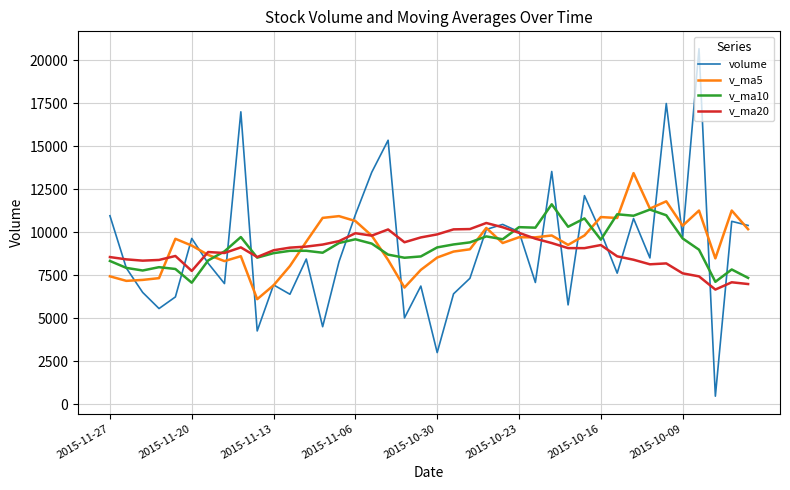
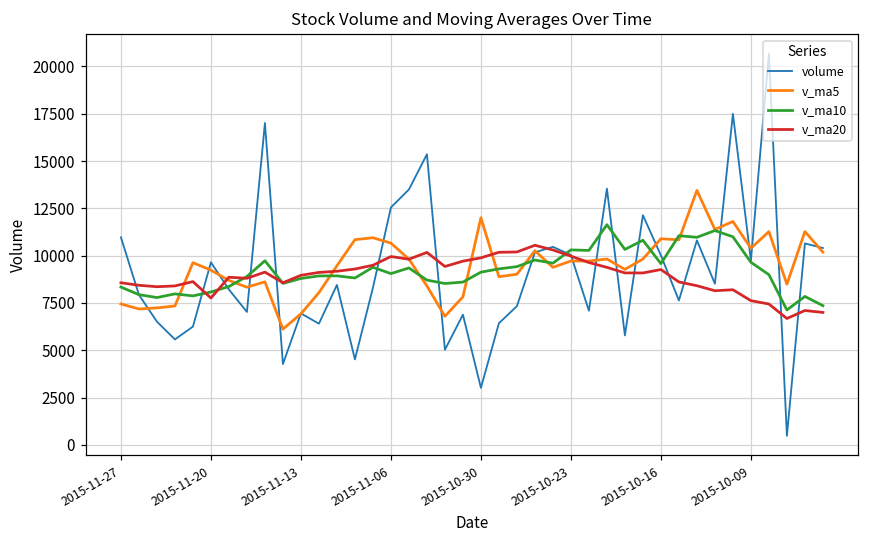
v_ma10, 2015-11-20: 7100 -> 8100
volume, 2015-11-06: 11000 -> 12500
v_ma10, 2015-11-06: 9600 -> 9100
v_ma5, 2015-10-30: 8500 -> 12000
